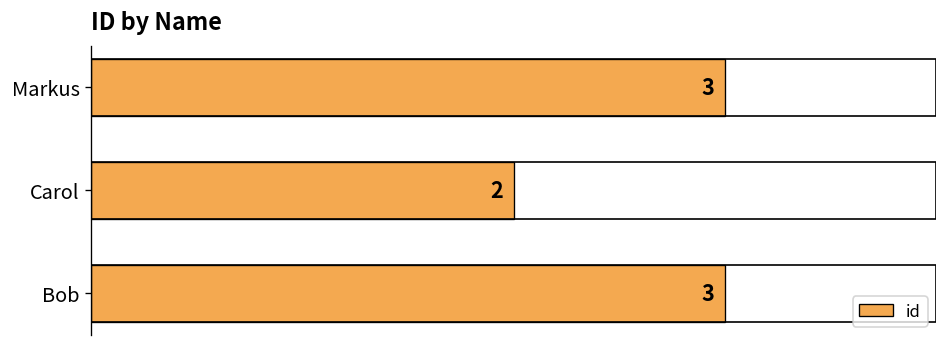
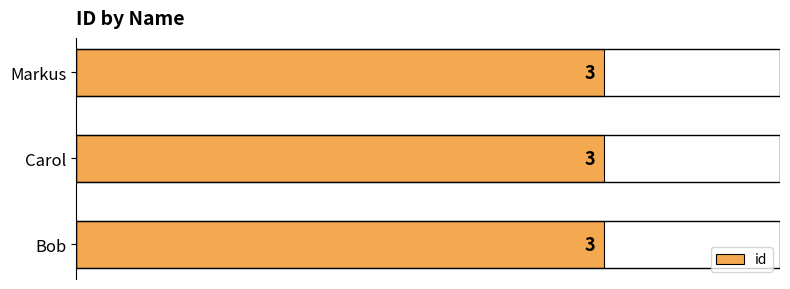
Carol: 2 -> 3
